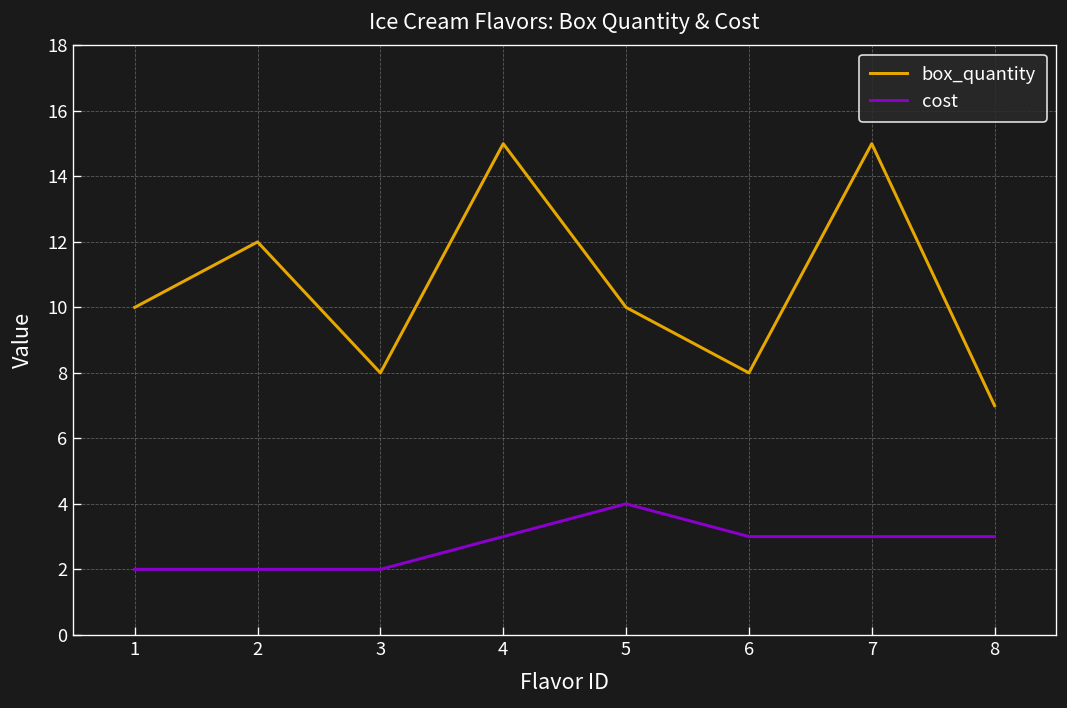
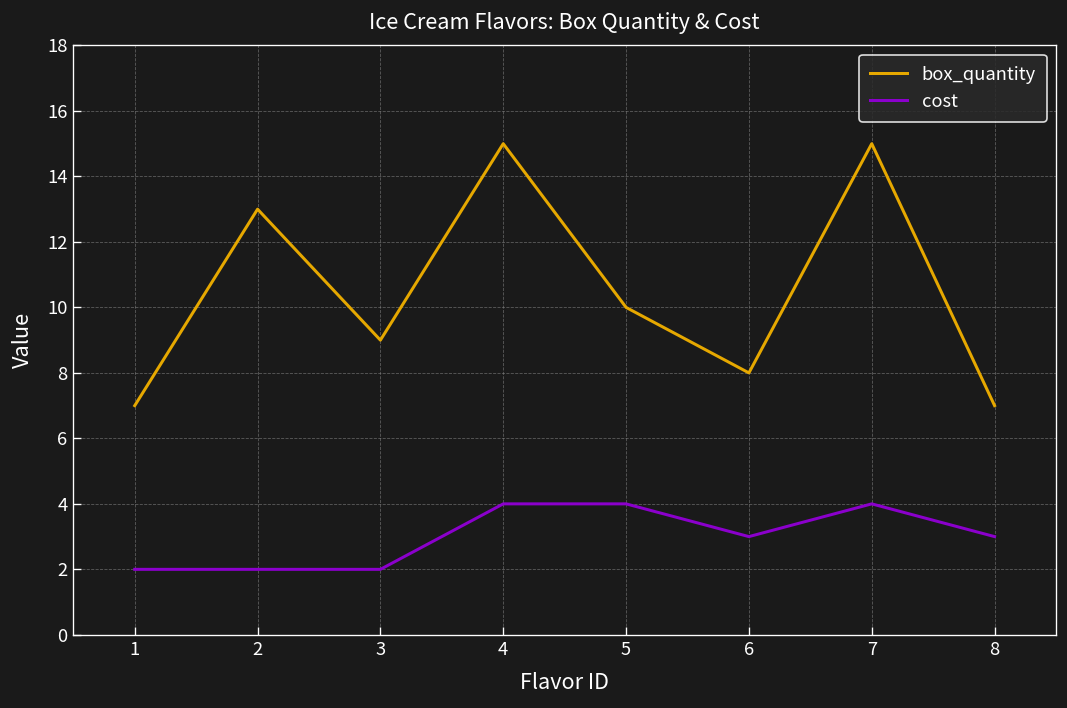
box_quantity, 1: 10 -> 7
box_quantity, 2: 12 -> 13
box_quantity, 3: 8 -> 9
cost, 4: 3 -> 4
cost, 7: 3 -> 4
